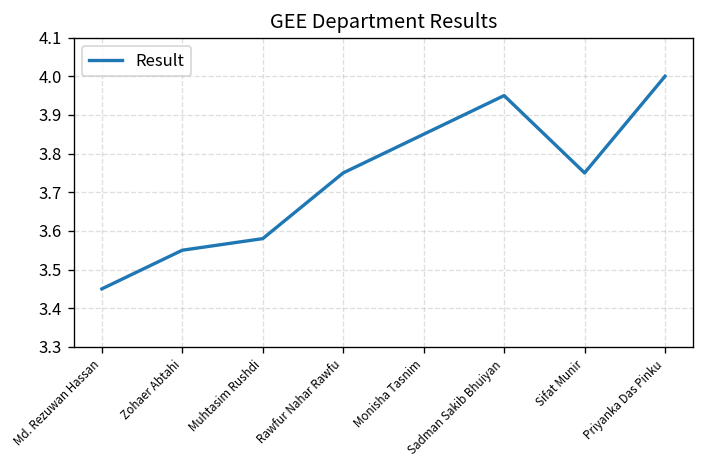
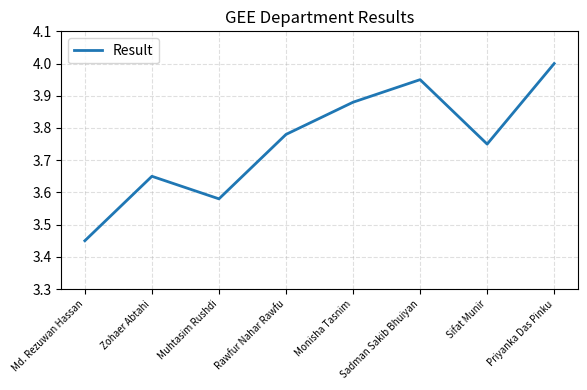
Zohaer Abtahi: 3.55 -> 3.65
Rawfur Nahar Rawfu: 3.75 -> 3.78
Monisha Tasnim: 3.85 -> 3.88
